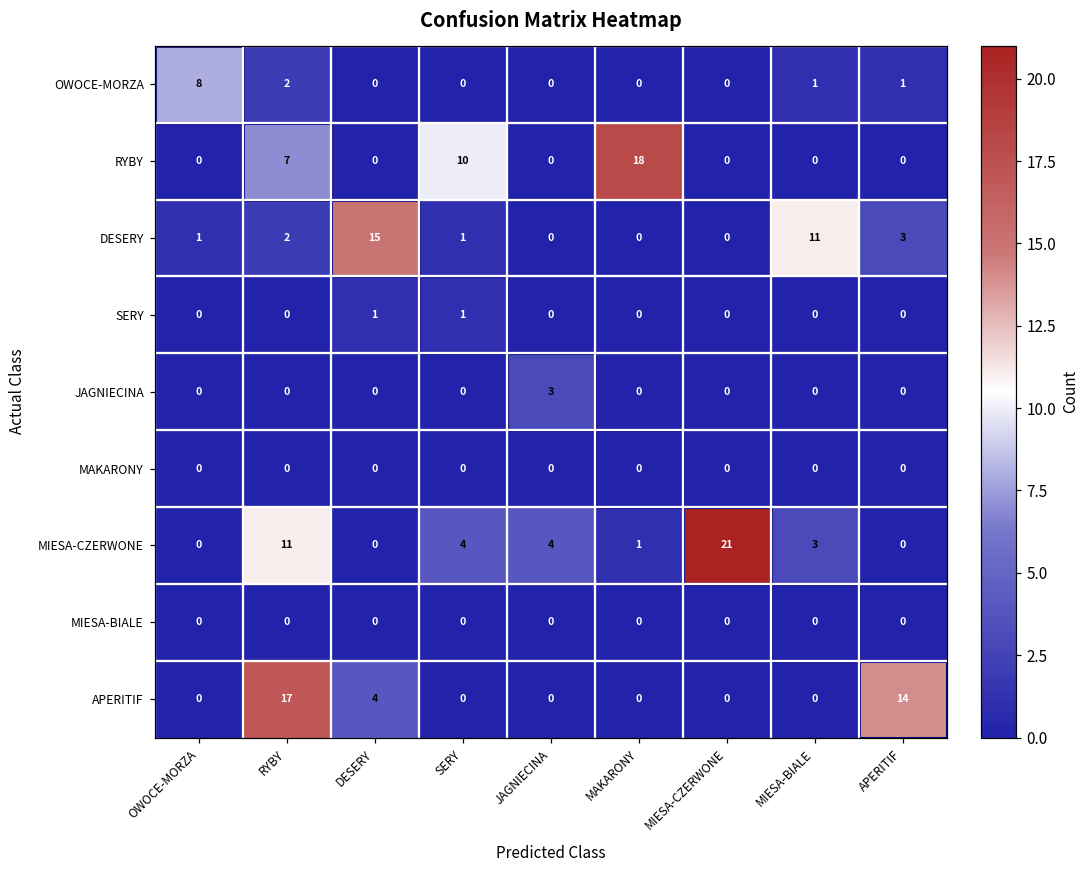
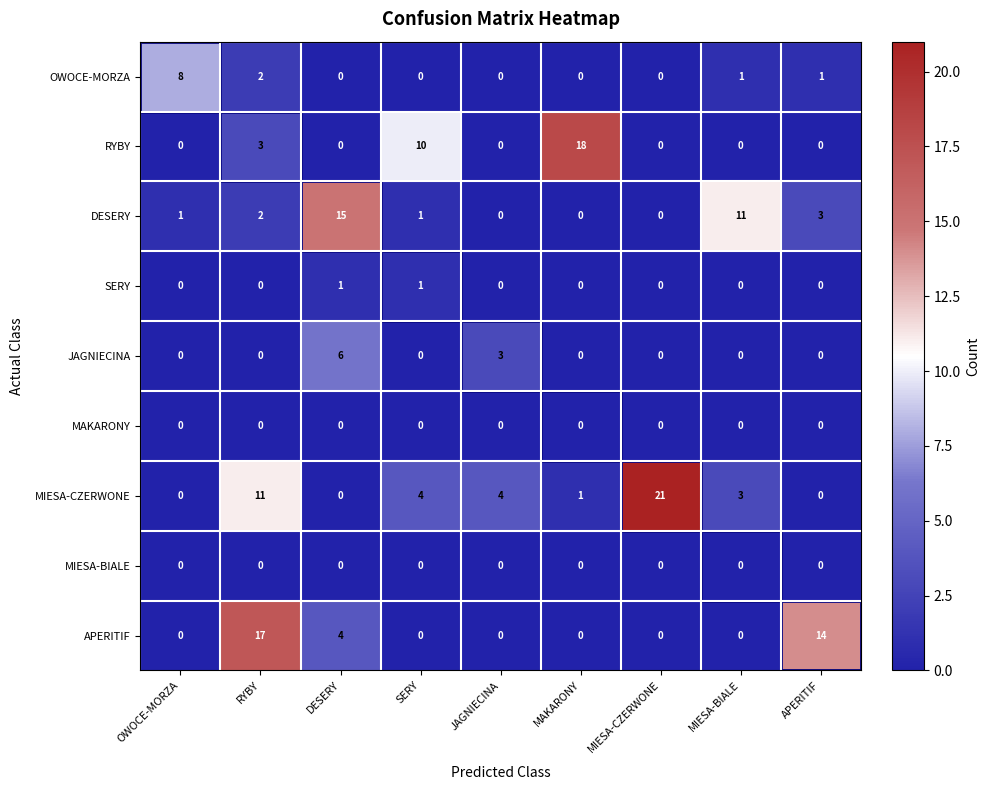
RYBY, RYBY: 7 -> 3
JAGNIECINA, DESERY: 0 -> 6
